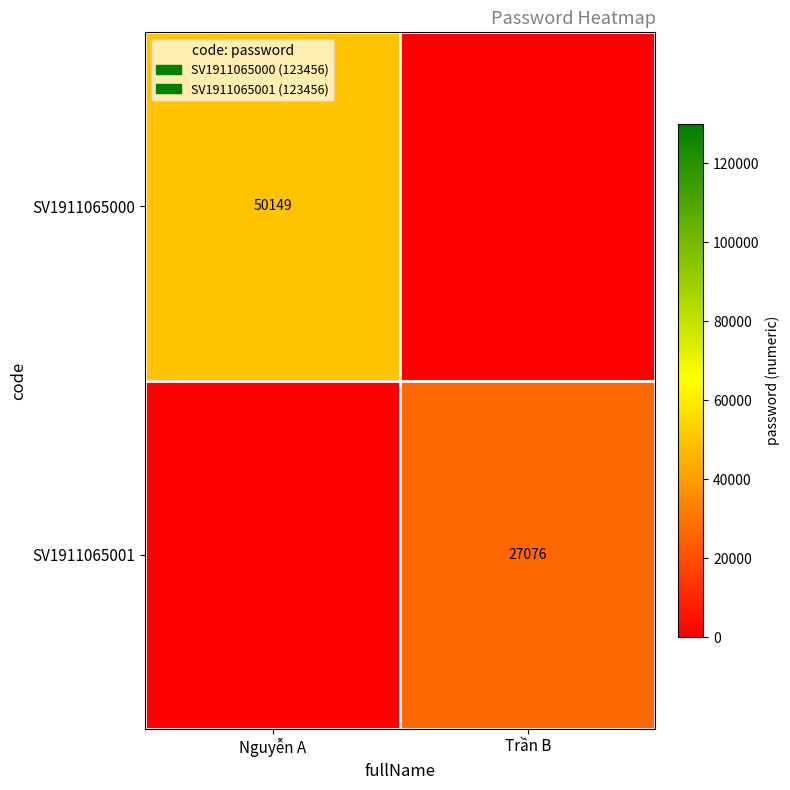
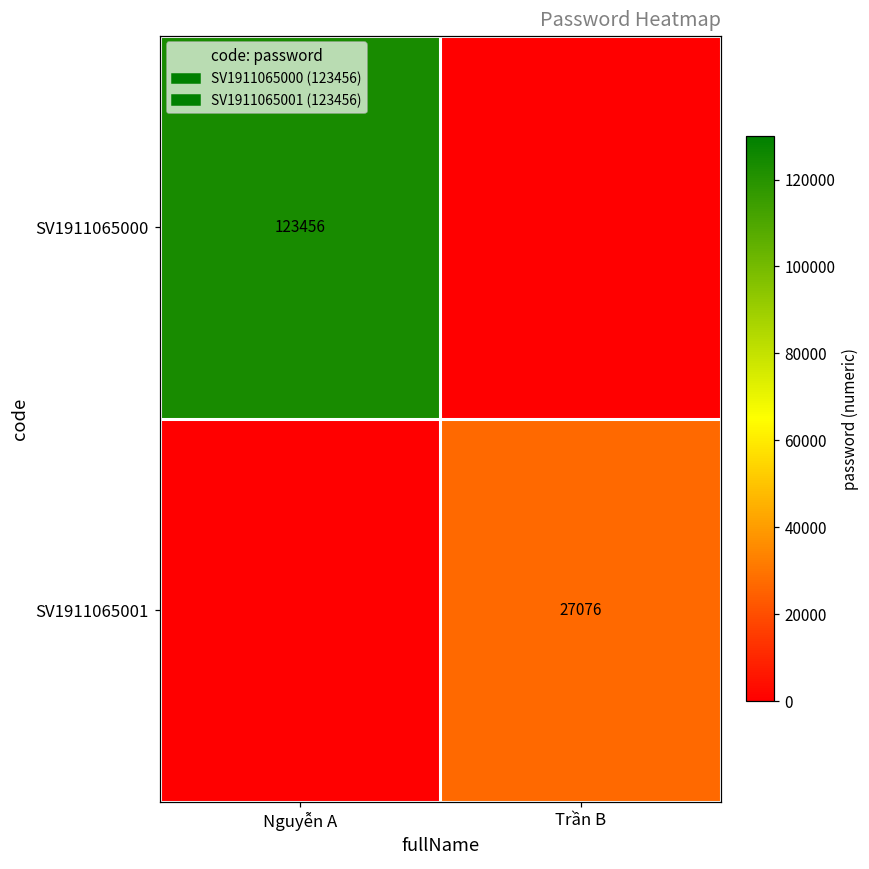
SV1911065000, Nguyễn A: 50149 -> 123456
